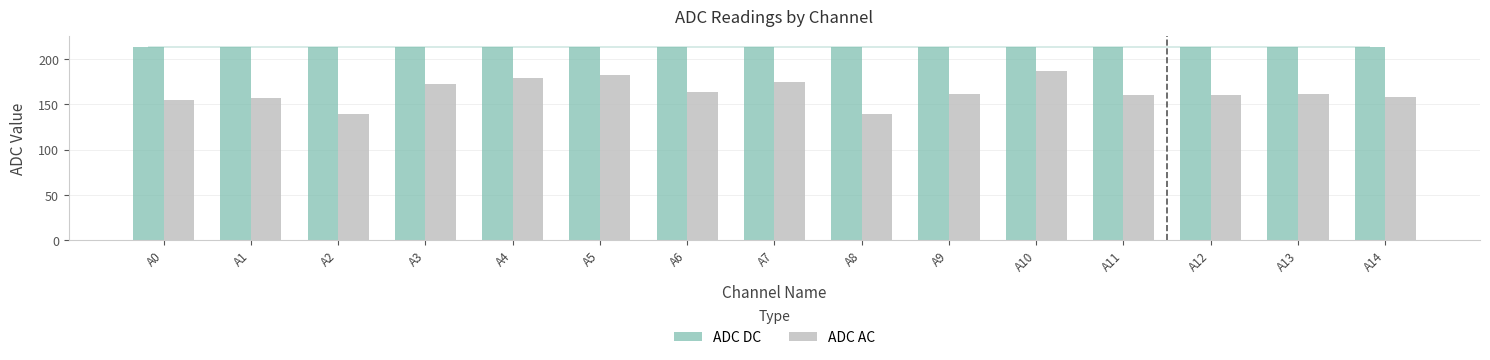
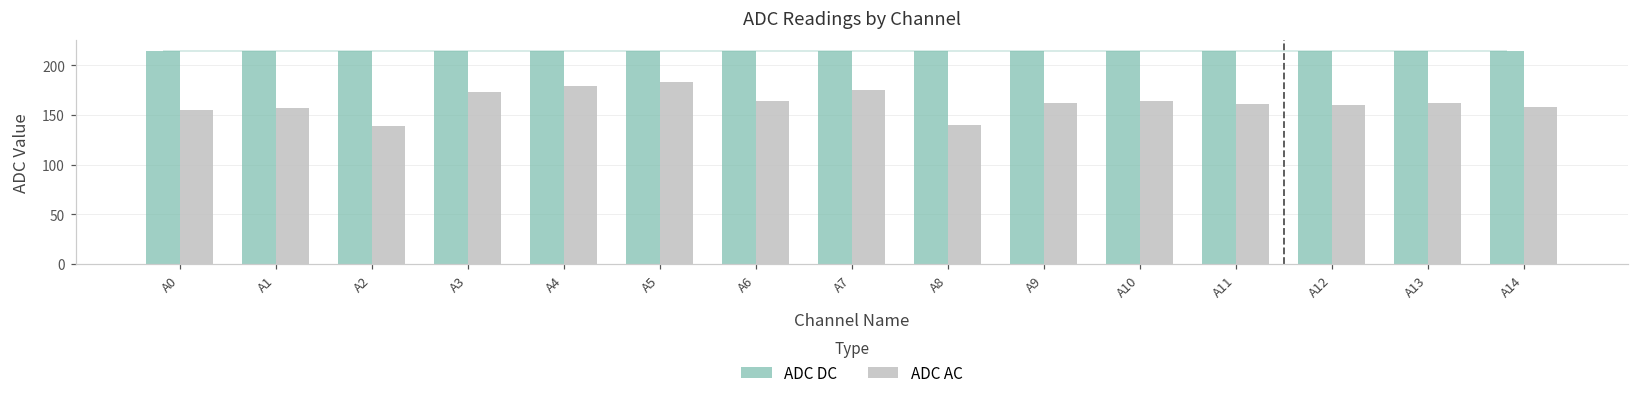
ADC AC, A10: 190 -> 160
